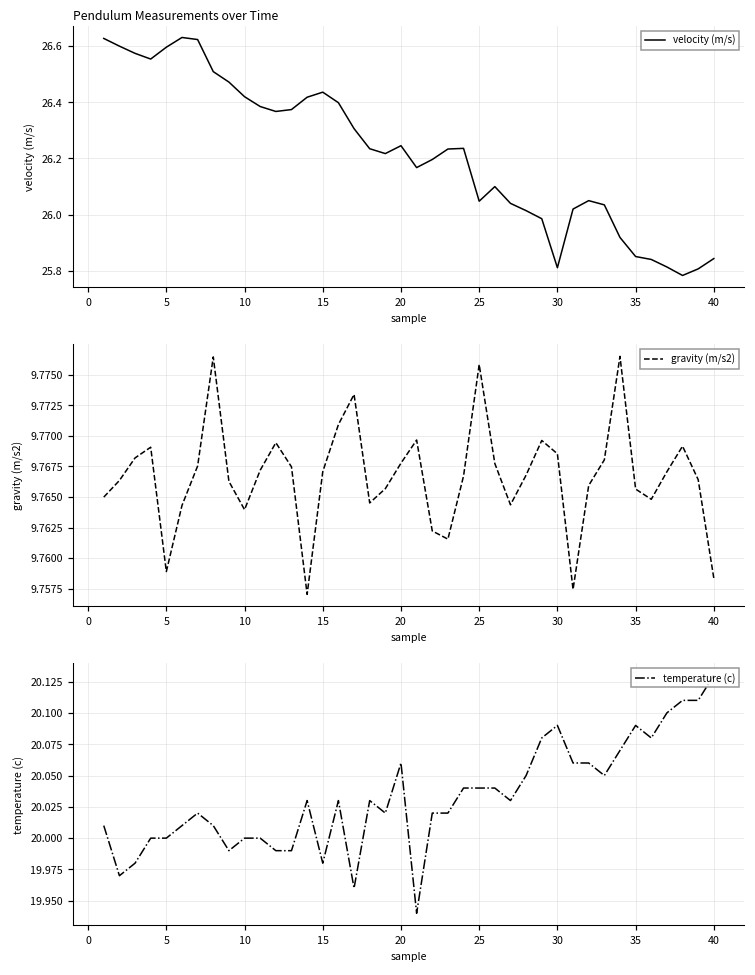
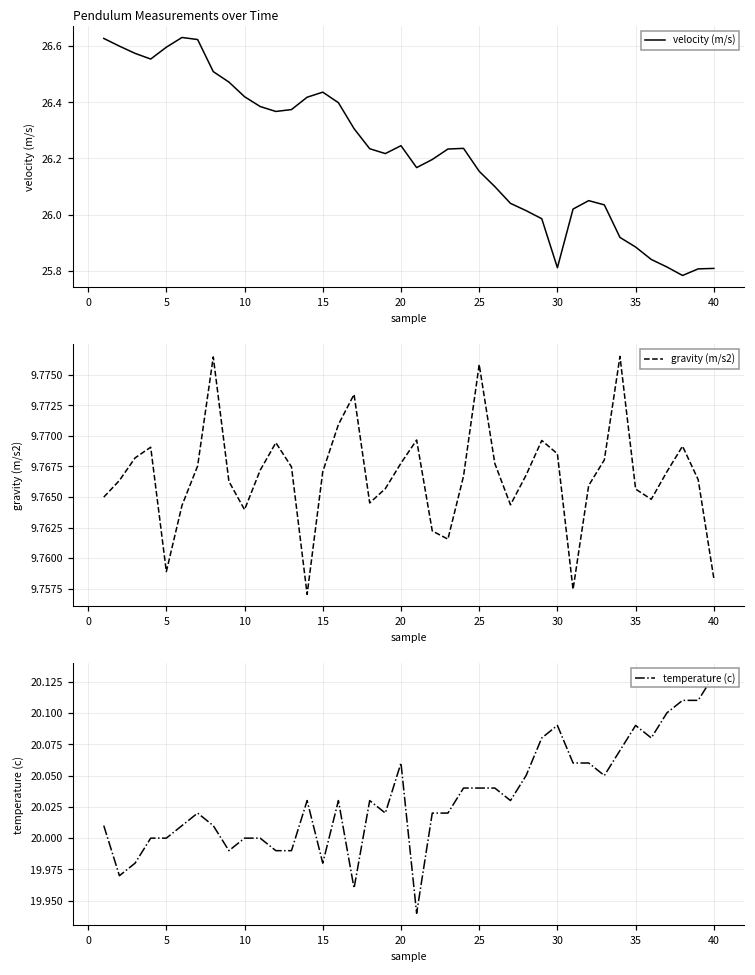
Pendulum Measurements over Time, 25: 26.05 -> 26.15
Pendulum Measurements over Time, 35: 25.85 -> 25.88
Pendulum Measurements over Time, 40: 25.84 -> 25.81
